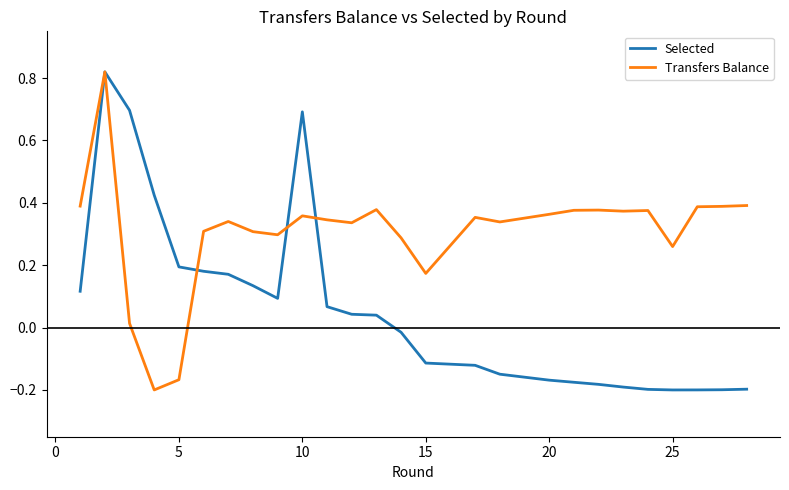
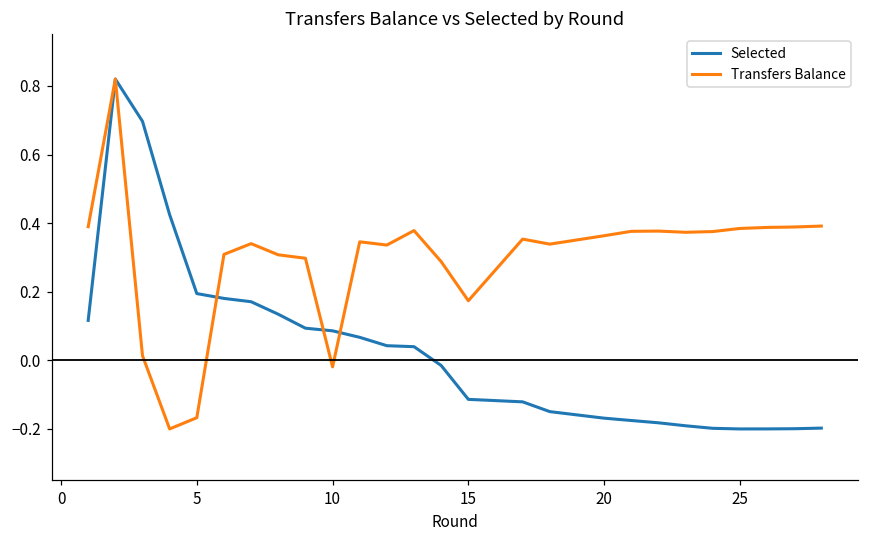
Selected, 10: 0.69 -> 0.09
Transfers Balance, 10: 0.36 -> -0.02
Transfers Balance, 25: 0.26 -> 0.38
